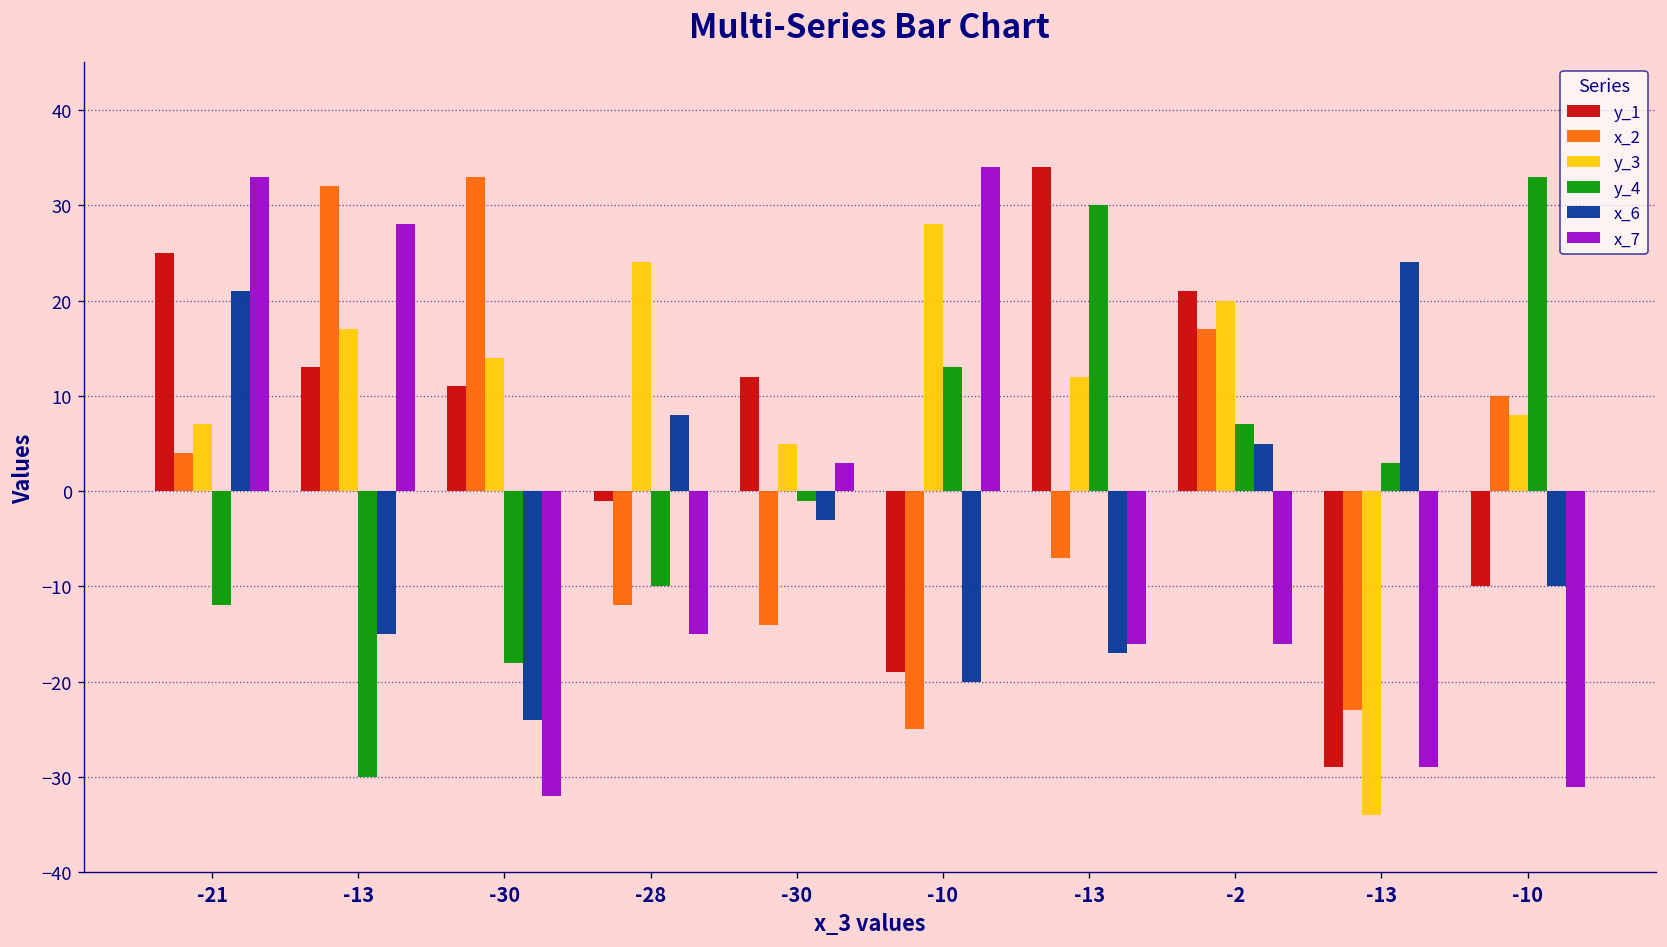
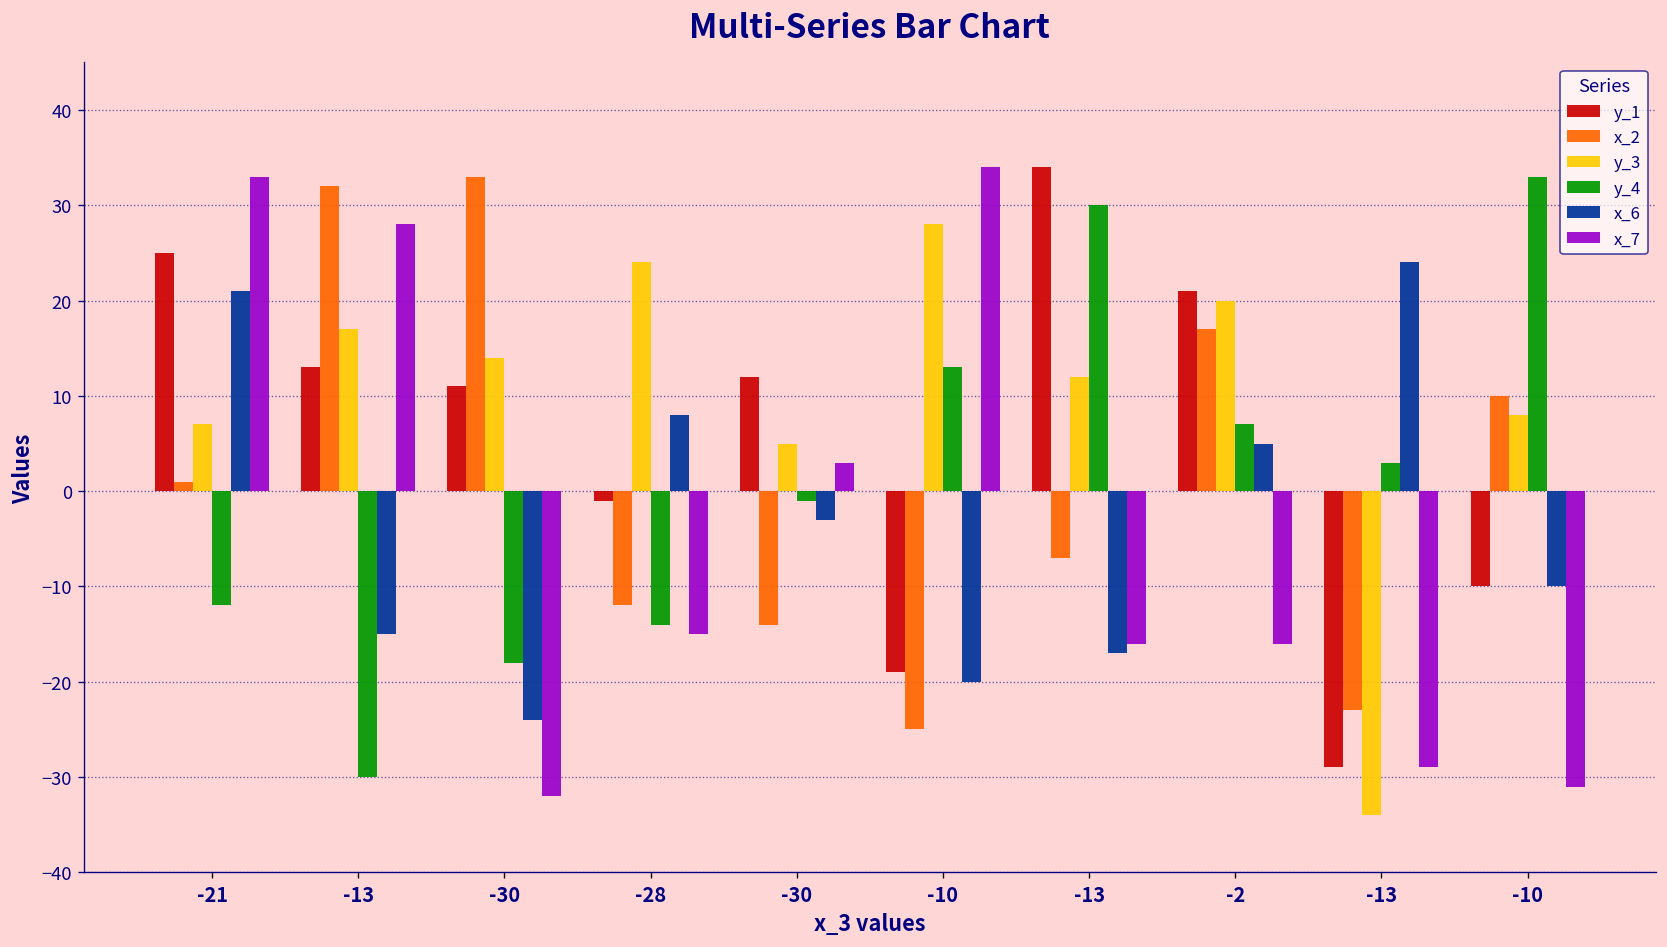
x_2, -21: 4 -> 1
y_4, -28: -10 -> -14
